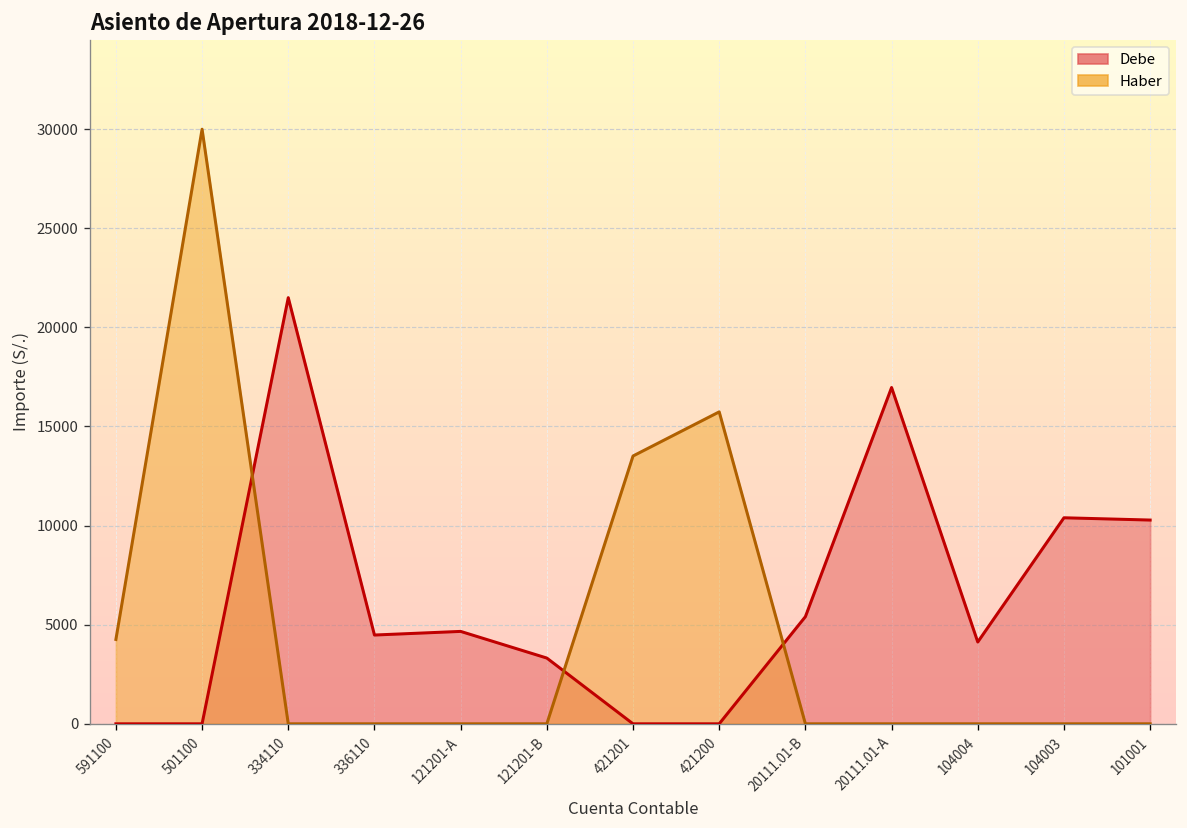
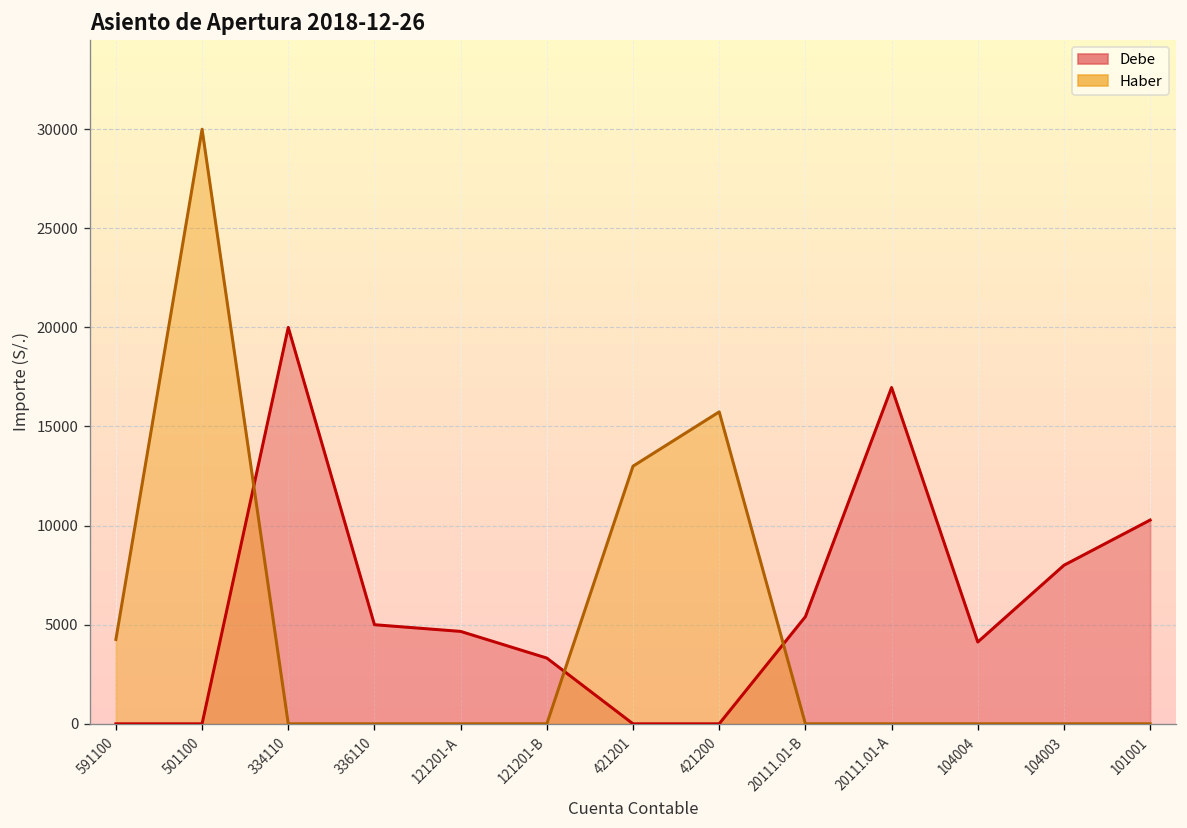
Debe, 334110: 21500 -> 20000
Debe, 336110: 4500 -> 5000
Haber, 421201: 13500 -> 13000
Debe, 104003: 10400 -> 8000
